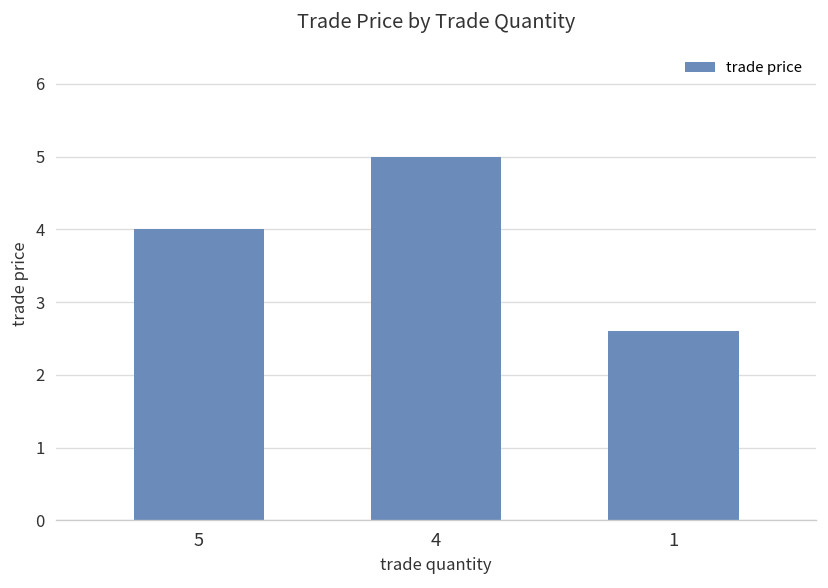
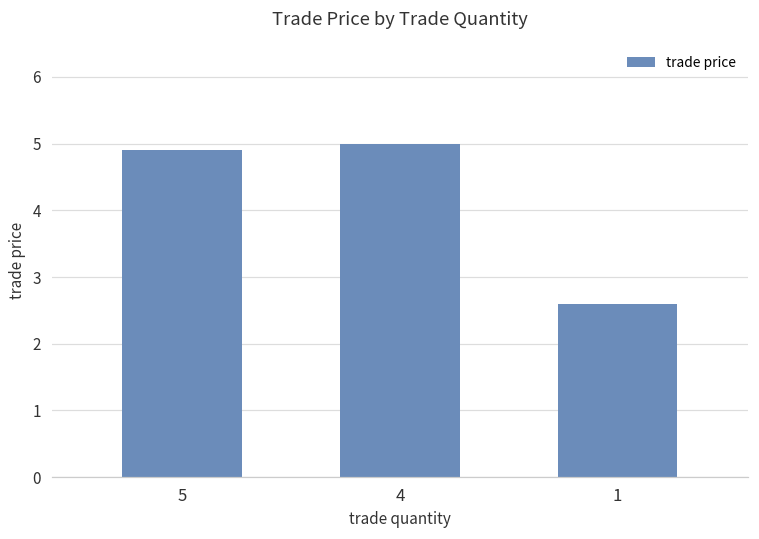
5: 4.0 -> 4.9
